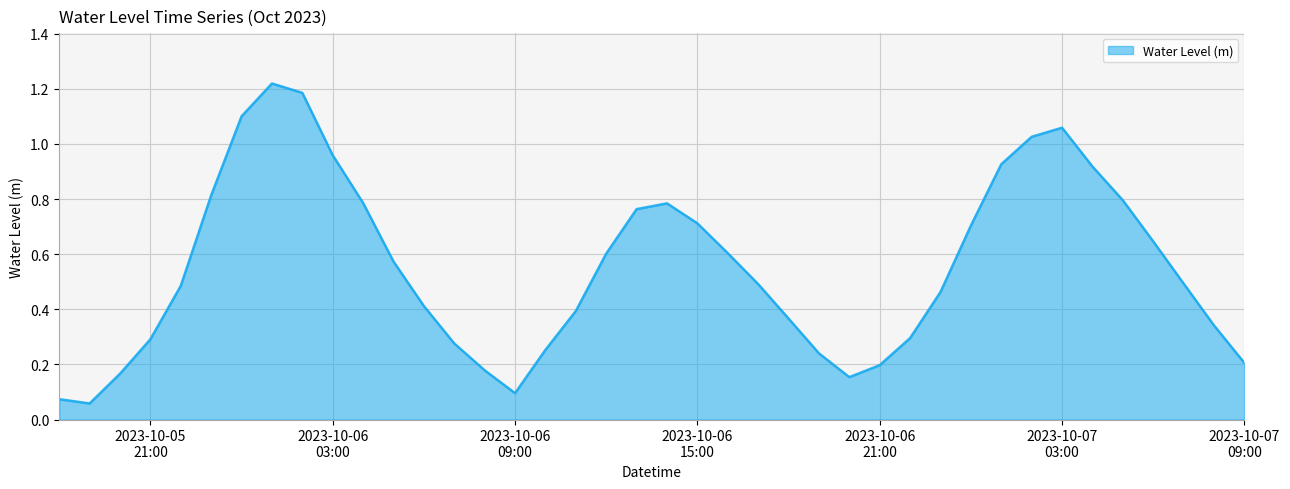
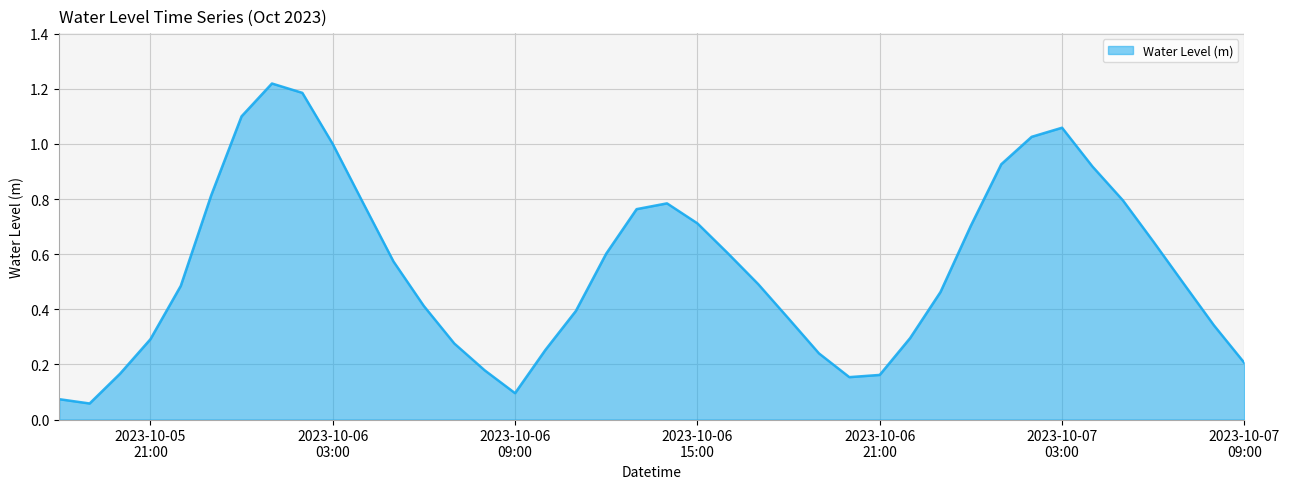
2023-10-06 03:00: 0.96 -> 1.00
2023-10-06 21:00: 0.20 -> 0.16
